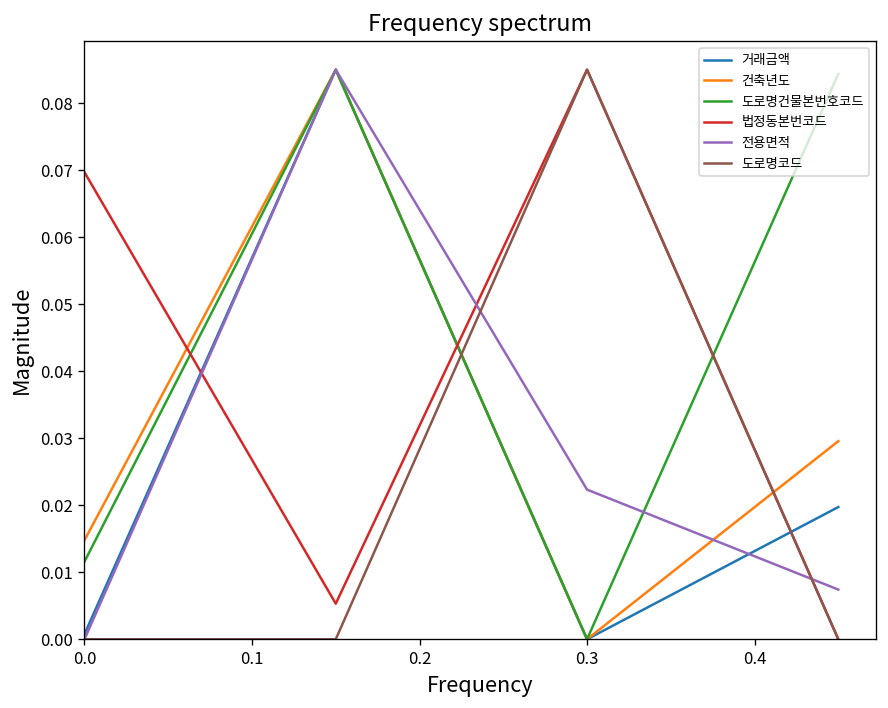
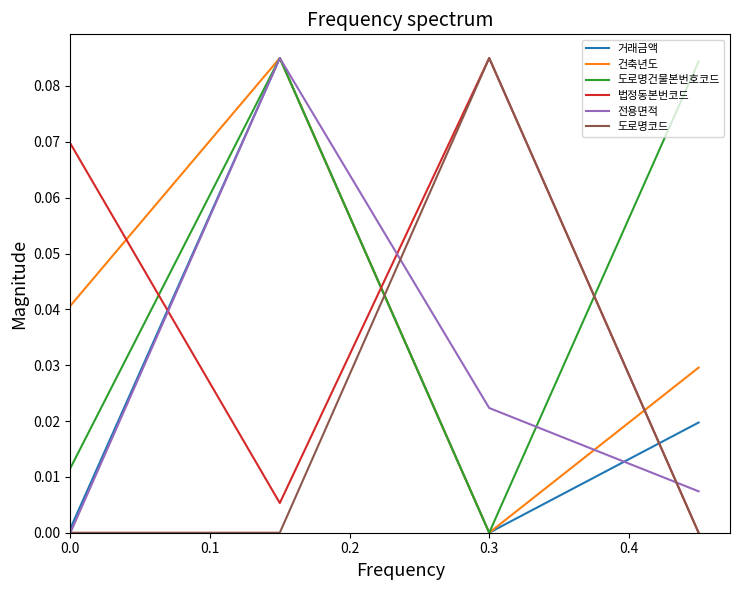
건축년도, 0.0: 0.015 -> 0.041
